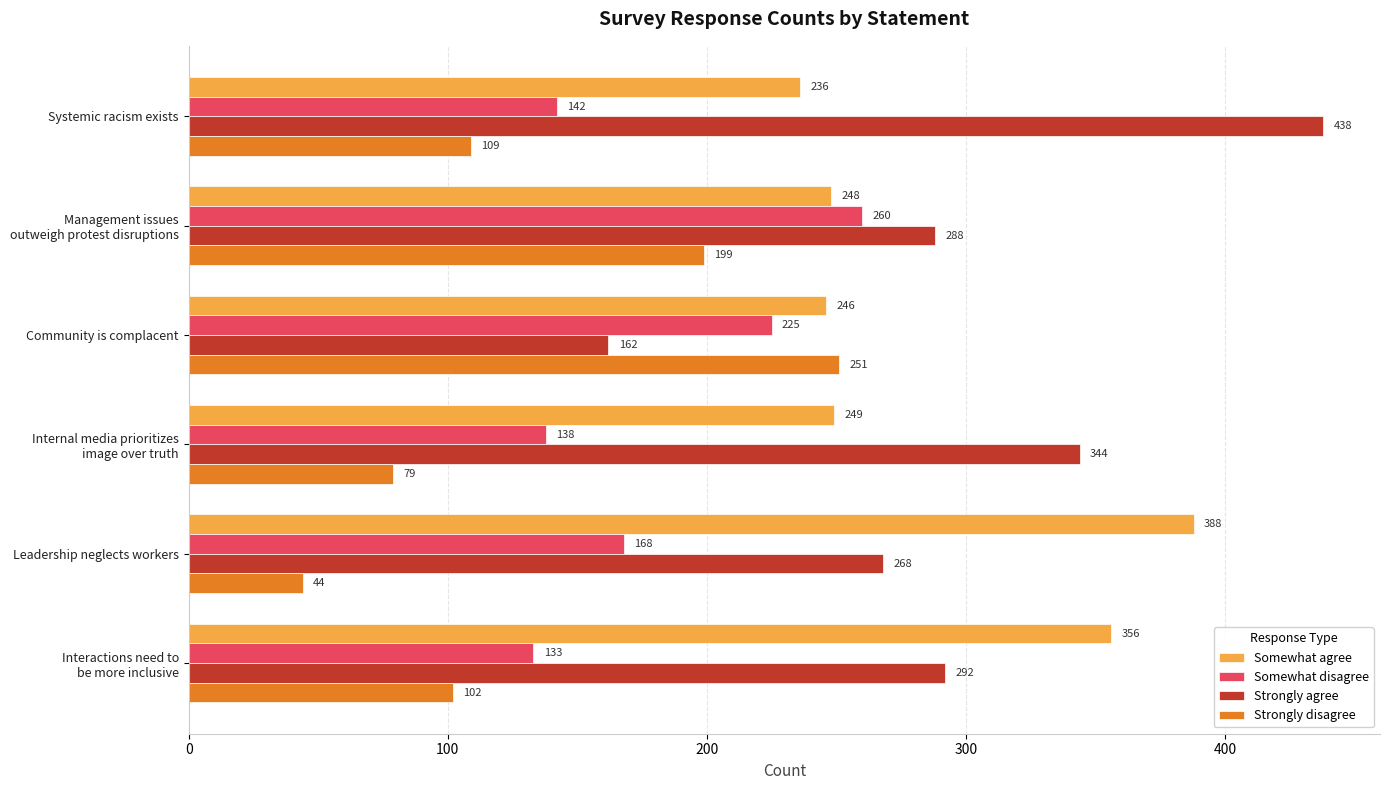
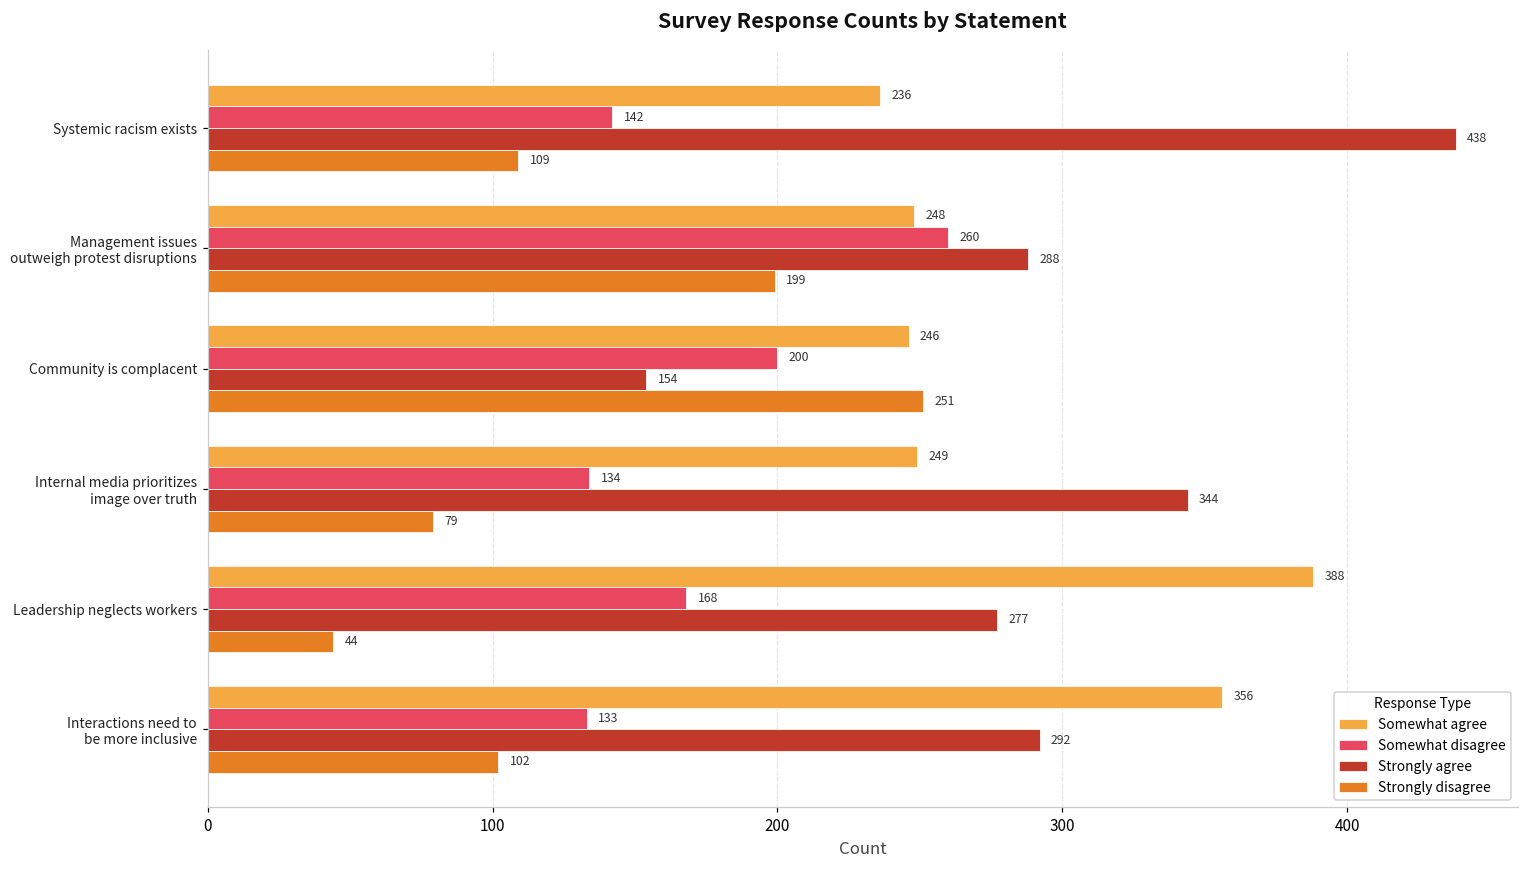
Somewhat disagree, Community is complacent: 225 -> 200
Strongly agree, Community is complacent: 162 -> 154
Somewhat disagree, Internal media prioritizes image over truth: 138 -> 134
Strongly agree, Leadership neglects workers: 268 -> 277
